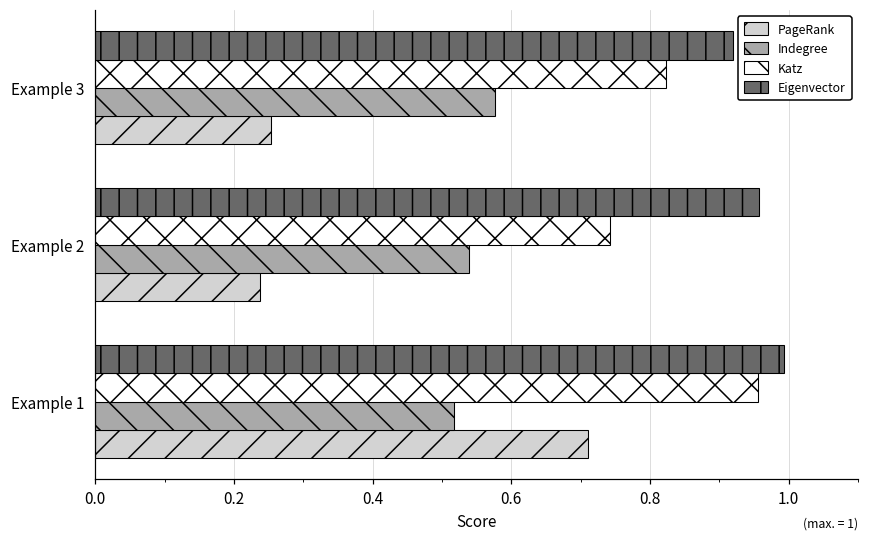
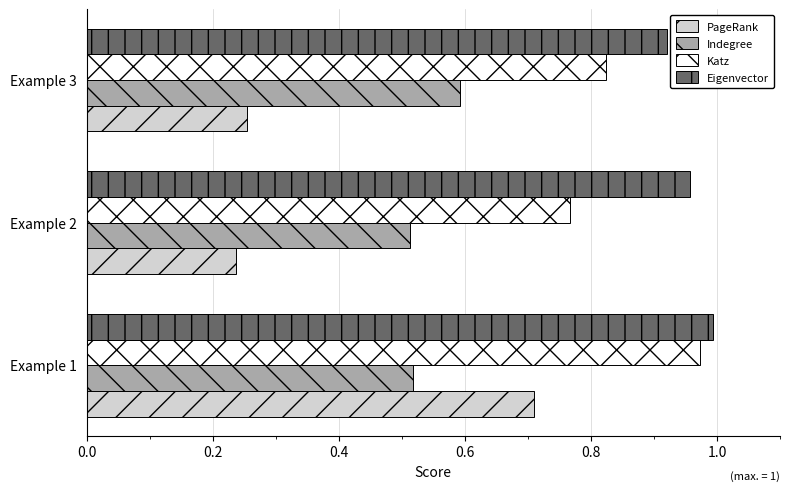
Indegree, Example 3: 0.58 -> 0.59
Katz, Example 2: 0.74 -> 0.77
Indegree, Example 2: 0.54 -> 0.51
Katz, Example 1: 0.96 -> 0.97
